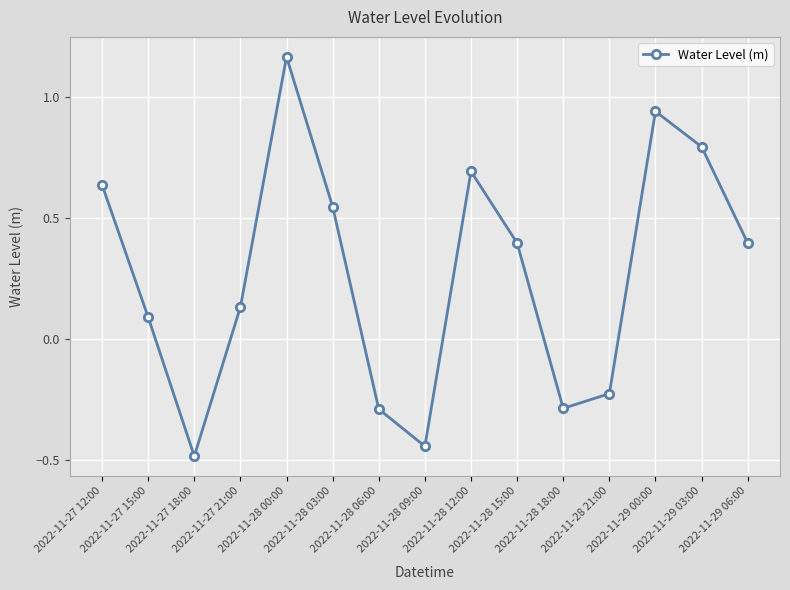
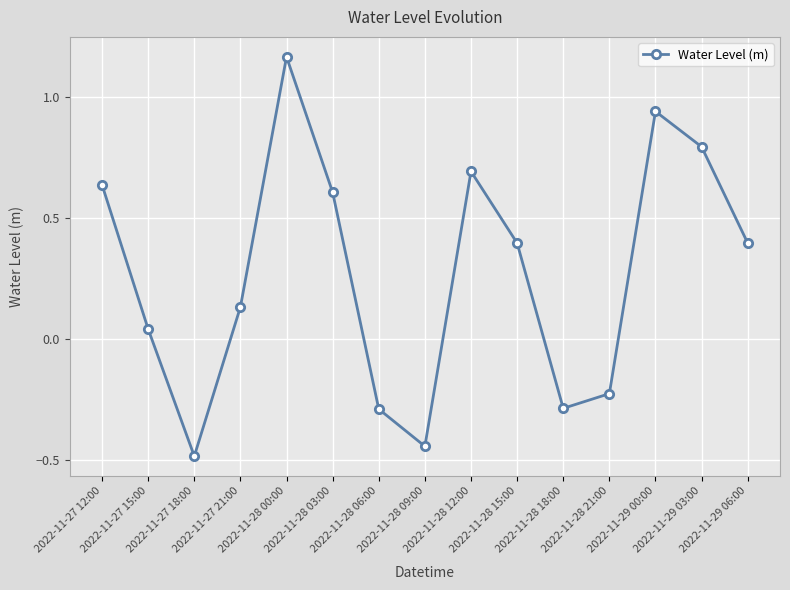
2022-11-27 15:00: 0.09 -> 0.04
2022-11-28 03:00: 0.55 -> 0.61
